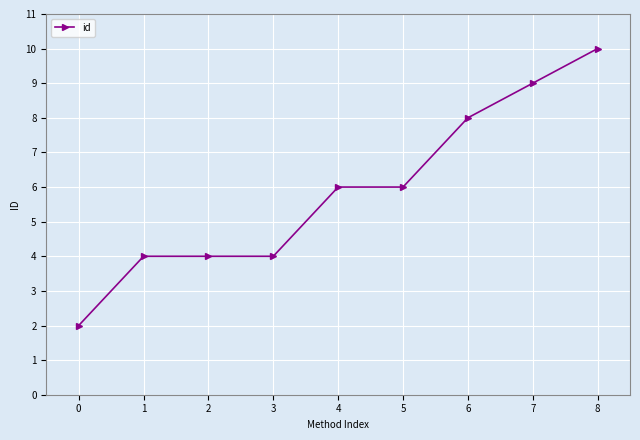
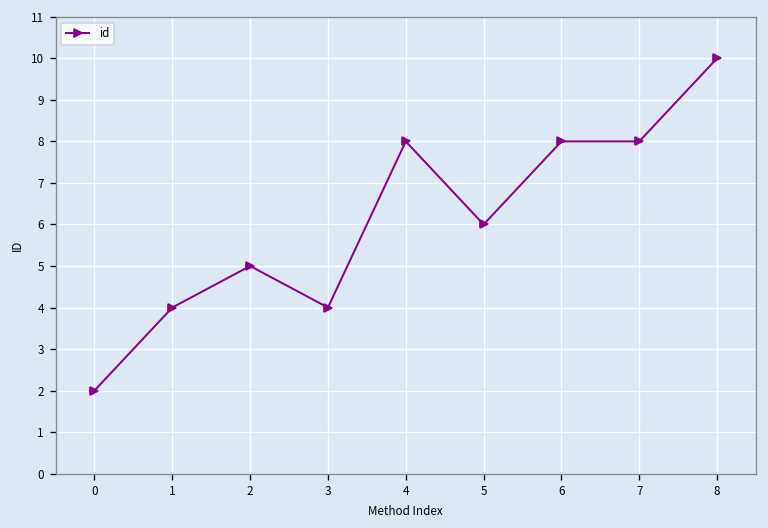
2: 4 -> 5
4: 6 -> 8
7: 9 -> 8
